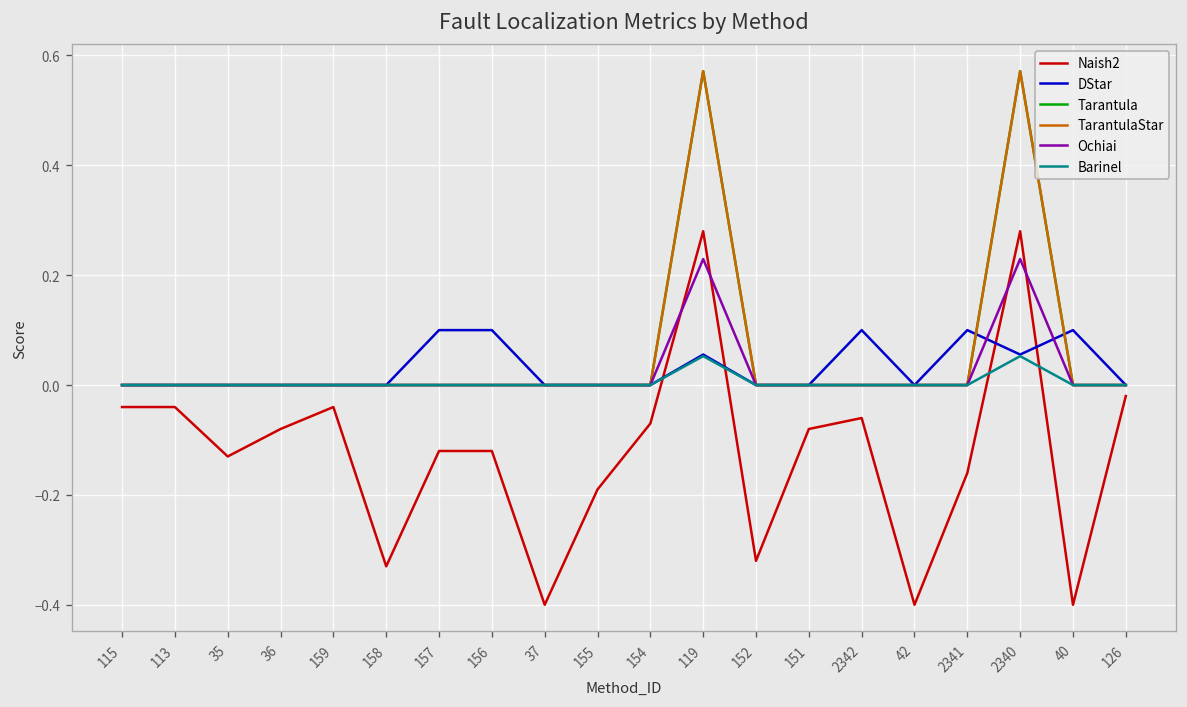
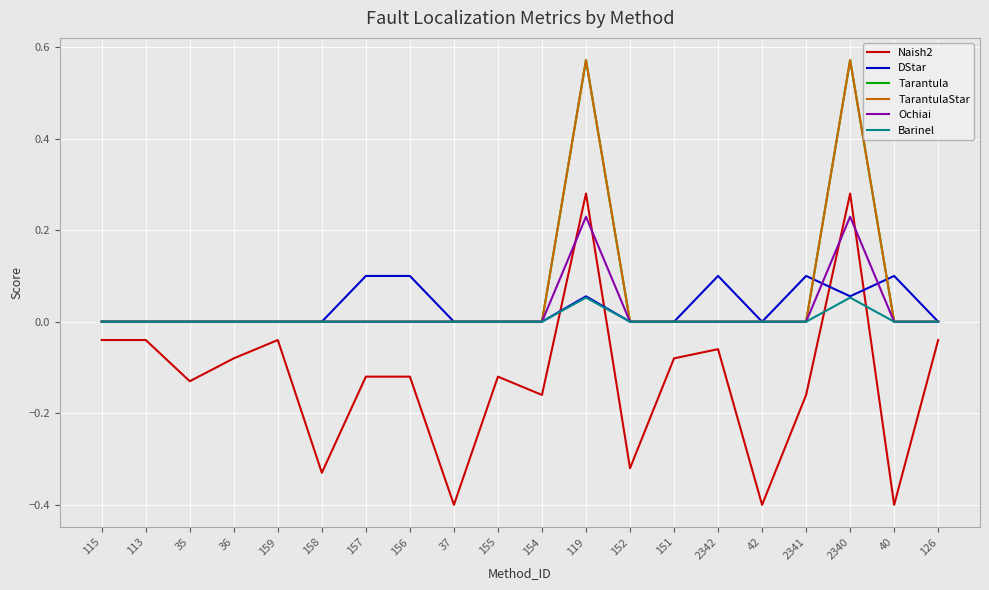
Naish2, 155: -0.19 -> -0.12
Naish2, 154: -0.07 -> -0.16
Naish2, 126: -0.02 -> -0.04
